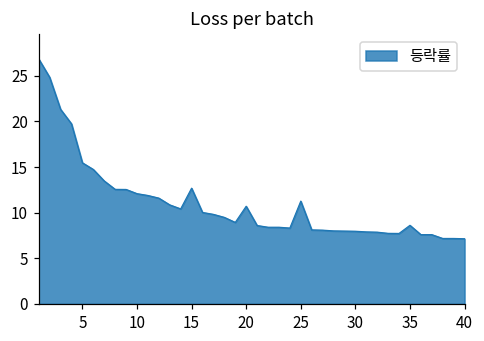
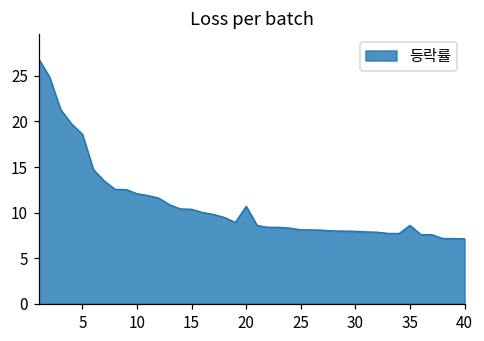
5: 15 -> 19
15: 13 -> 10
25: 11 -> 8
